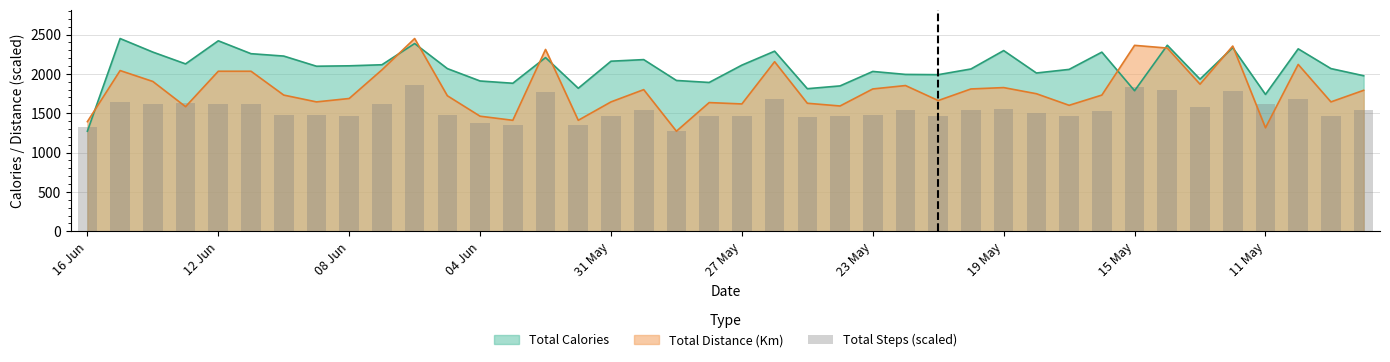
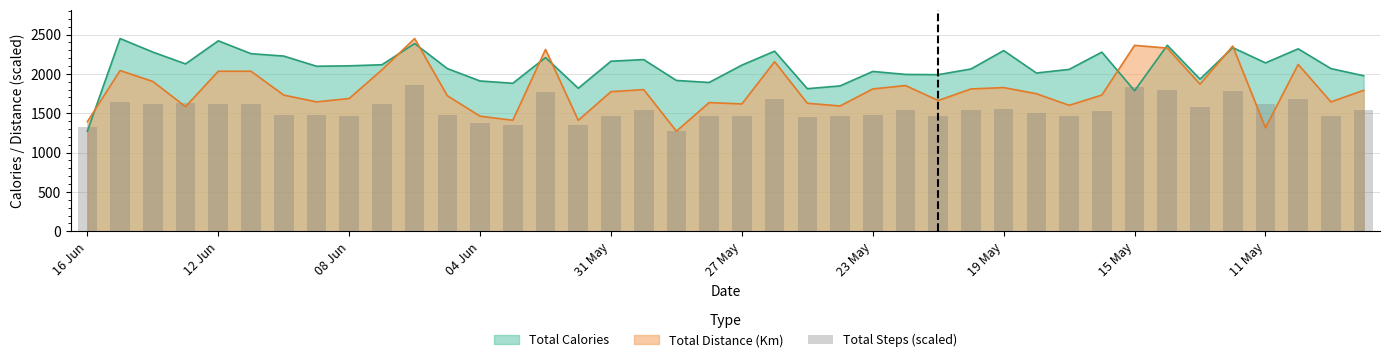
Total Distance (Km), 31 May: 1600 -> 1800
Total Calories, 11 May: 1700 -> 2100
